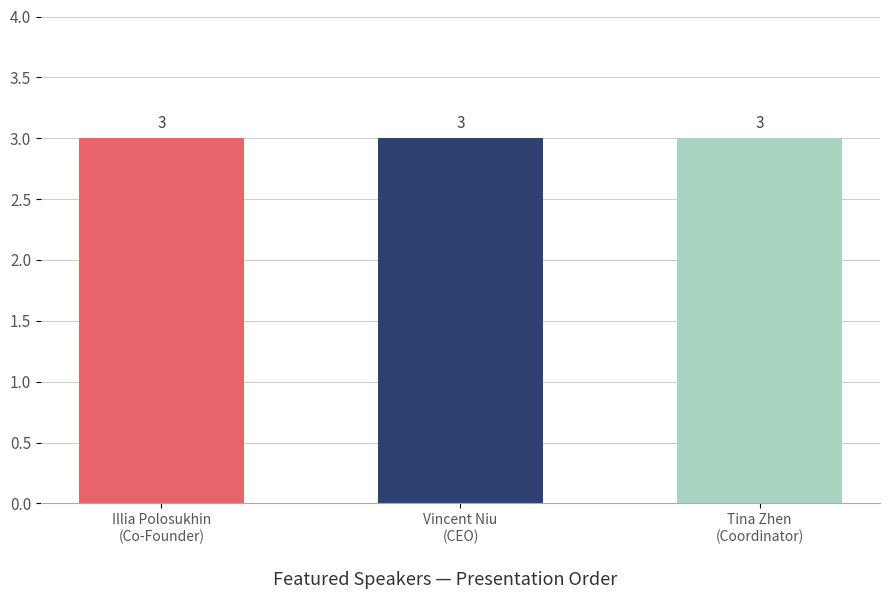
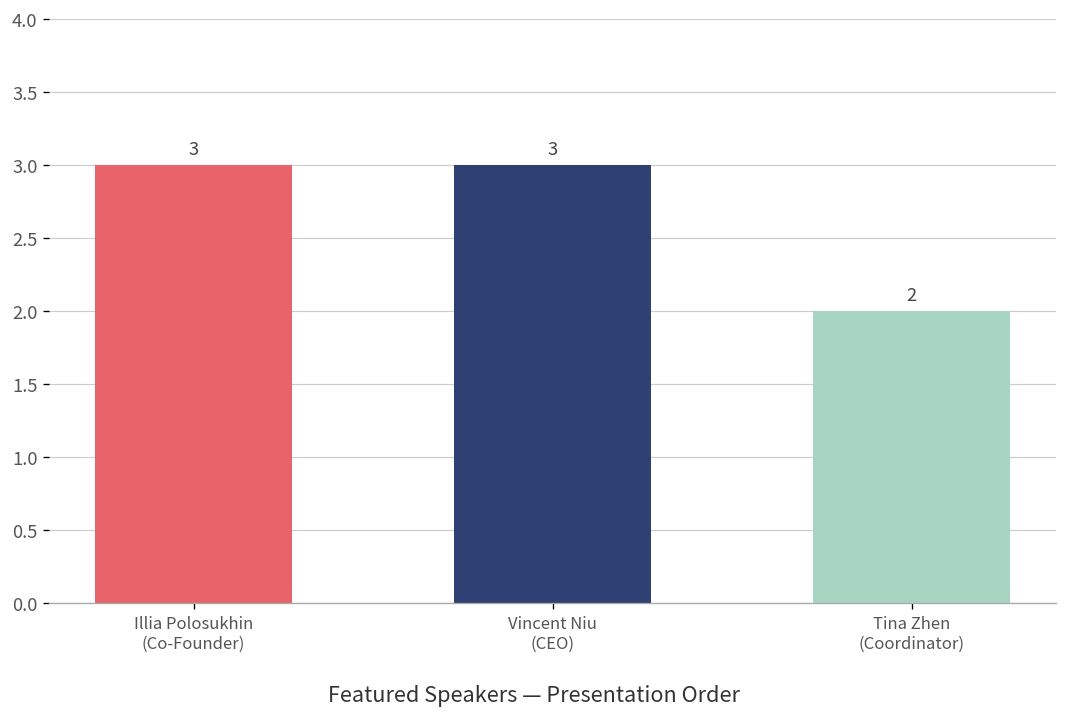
Tina Zhen (Coordinator): 3 -> 2
